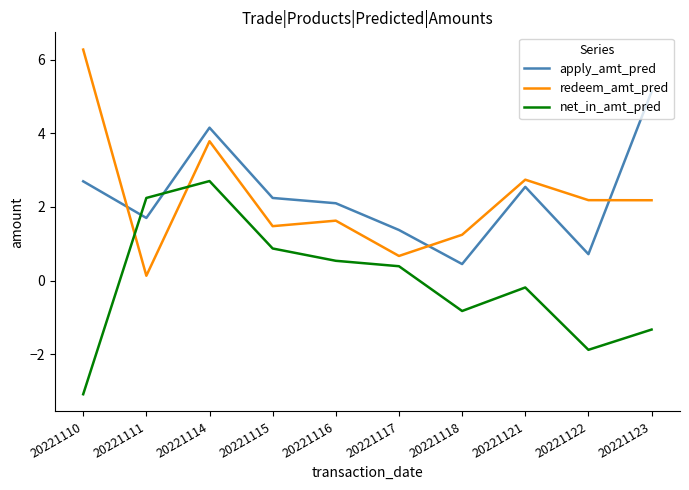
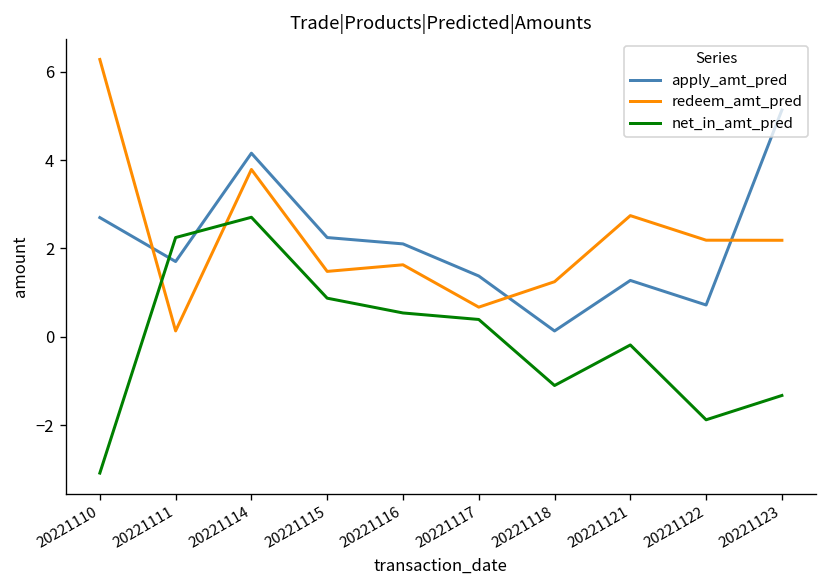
apply_amt_pred, 20221118: 0.5 -> 0.1
net_in_amt_pred, 20221118: -0.8 -> -1.1
apply_amt_pred, 20221121: 2.5 -> 1.3
